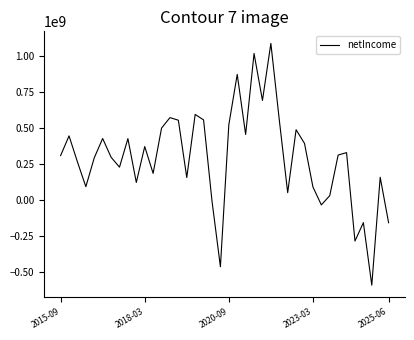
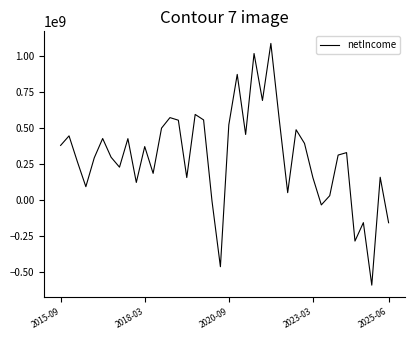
2015-09: 310000000 -> 380000000
2023-03: 90000000 -> 160000000
